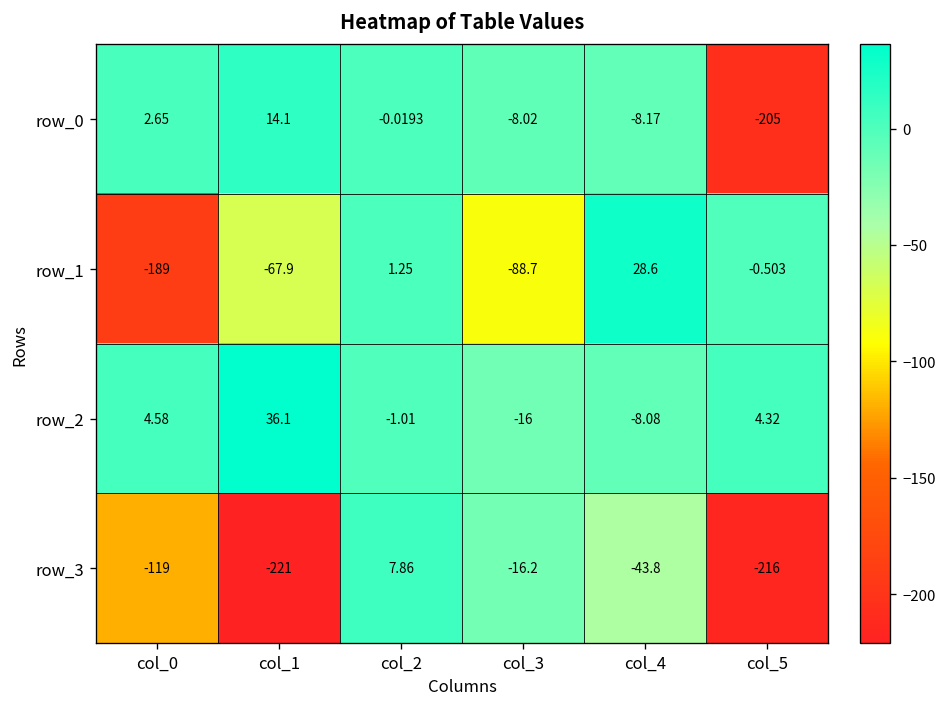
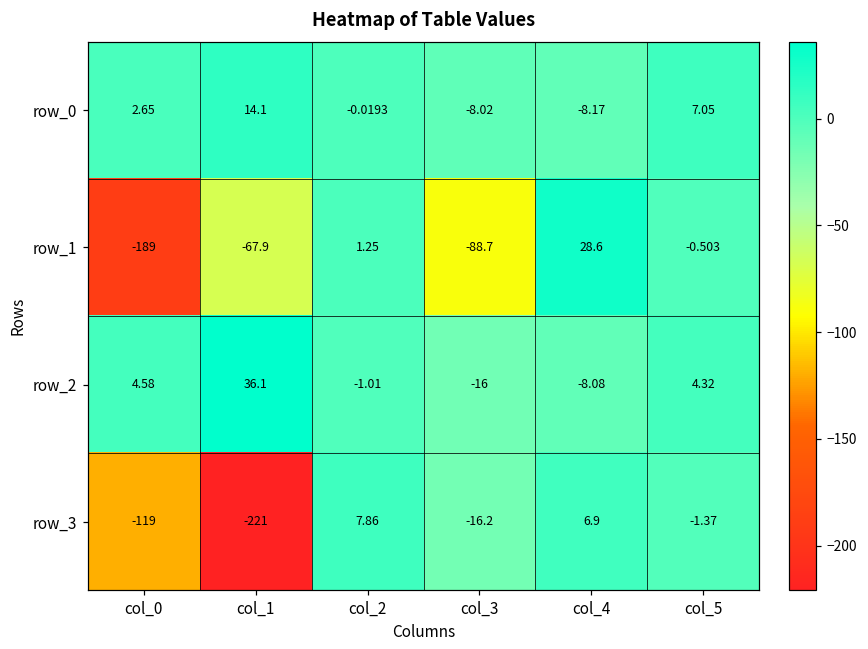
row_0, col_5: -205 -> 7.05
row_3, col_4: -43.8 -> 6.9
row_3, col_5: -216 -> -1.37
